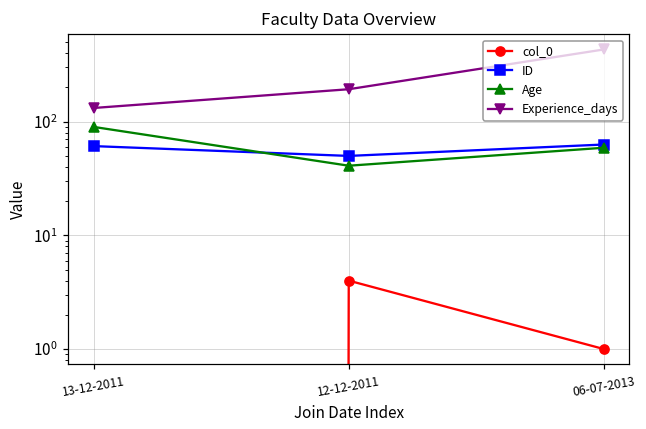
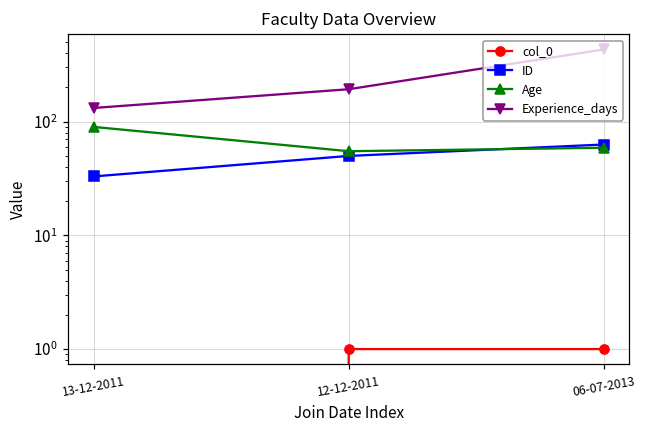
ID, 13-12-2011: 60 -> 33
col_0, 12-12-2011: 4 -> 1
Age, 12-12-2011: 41 -> 60
